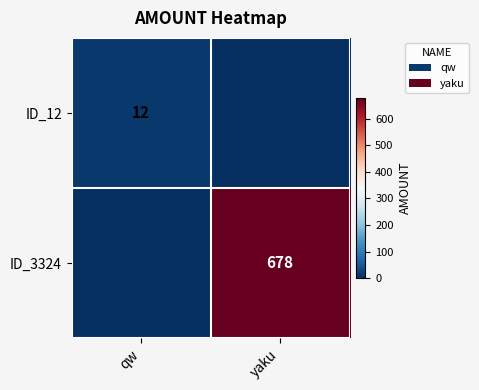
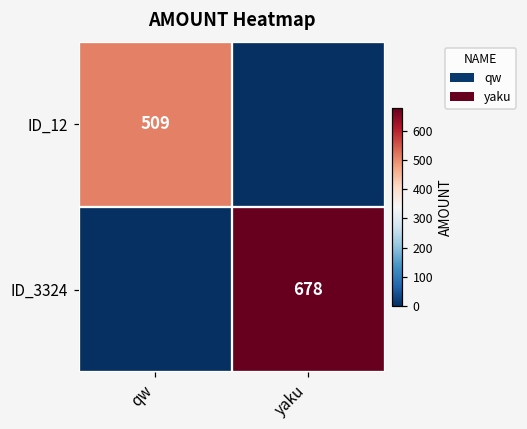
ID_12, qw: 12 -> 509
